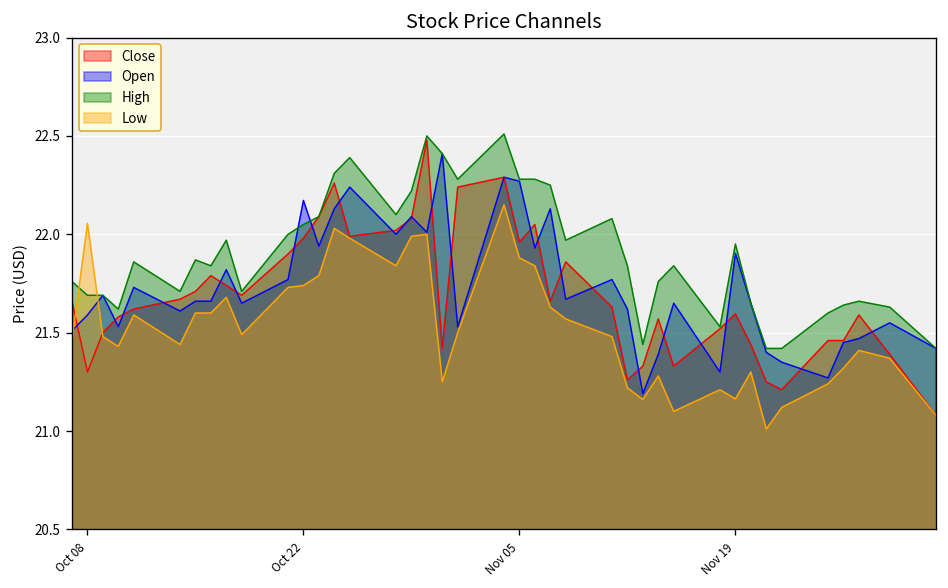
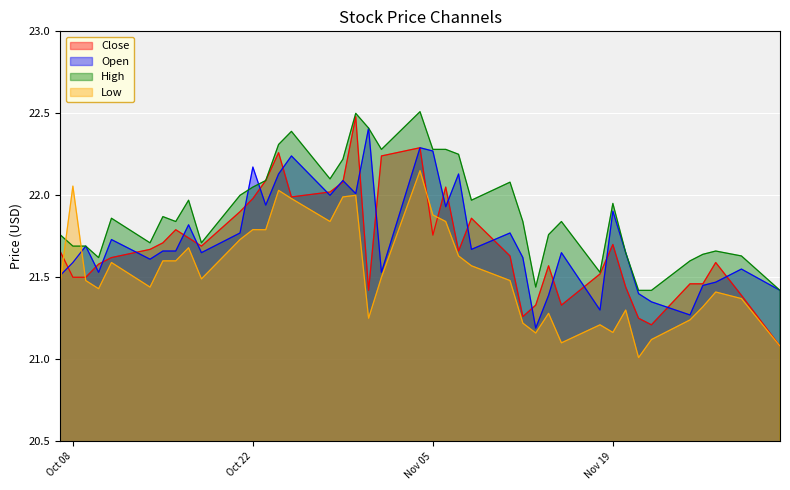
Close, Oct 08: 21.3 -> 21.5
Low, Oct 22: 21.74 -> 21.79
Close, Nov 05: 21.96 -> 21.76
Close, Nov 19: 21.60 -> 21.70
